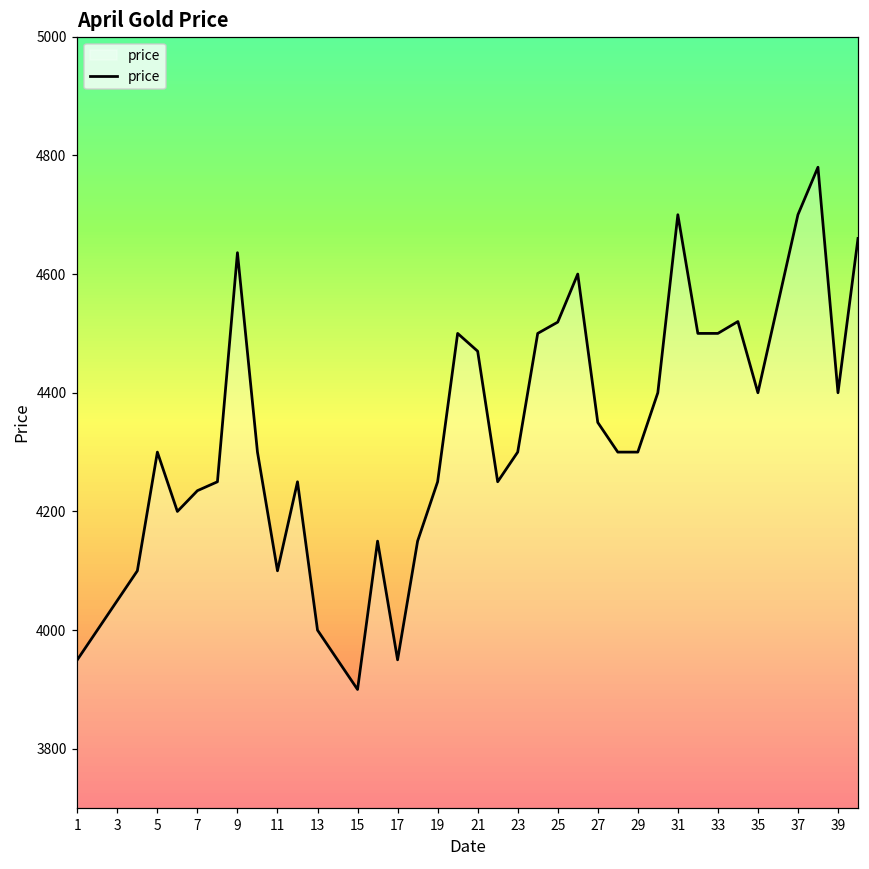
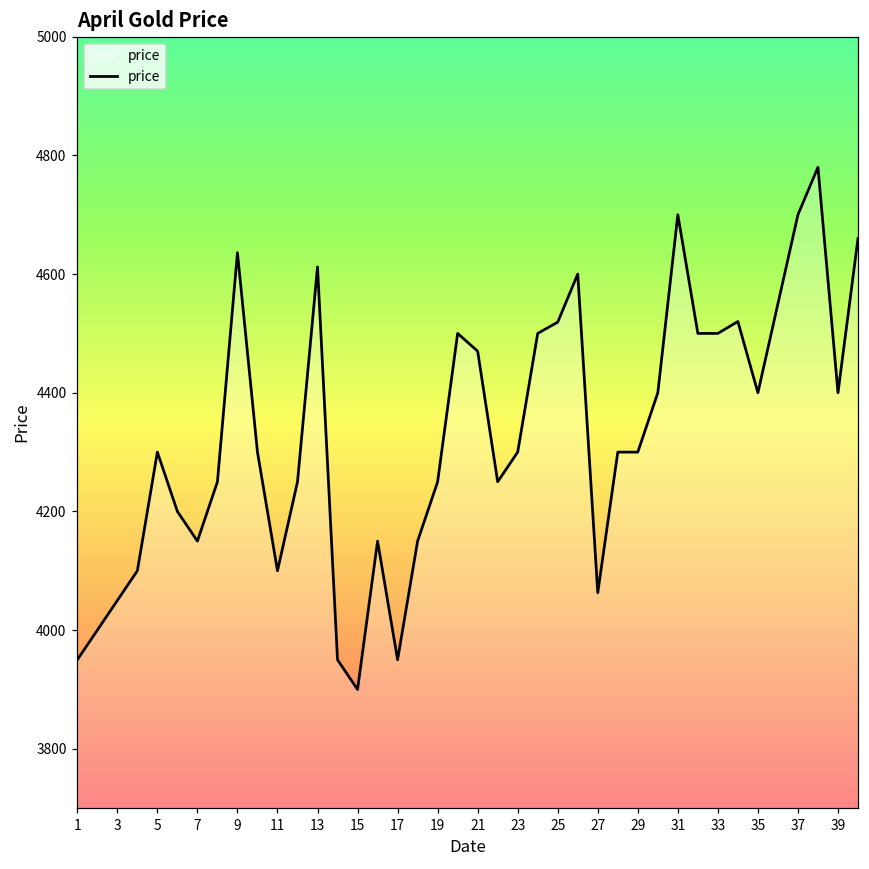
7: 4240 -> 4150
13: 4000 -> 4610
27: 4350 -> 4060
